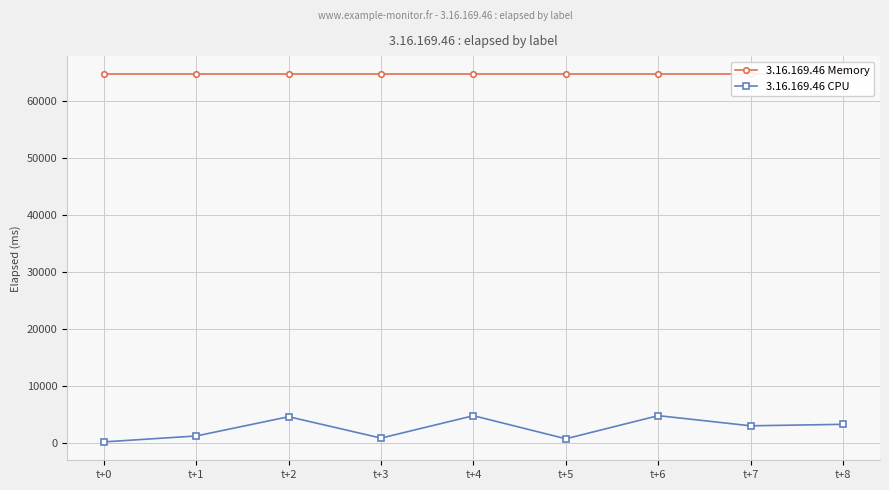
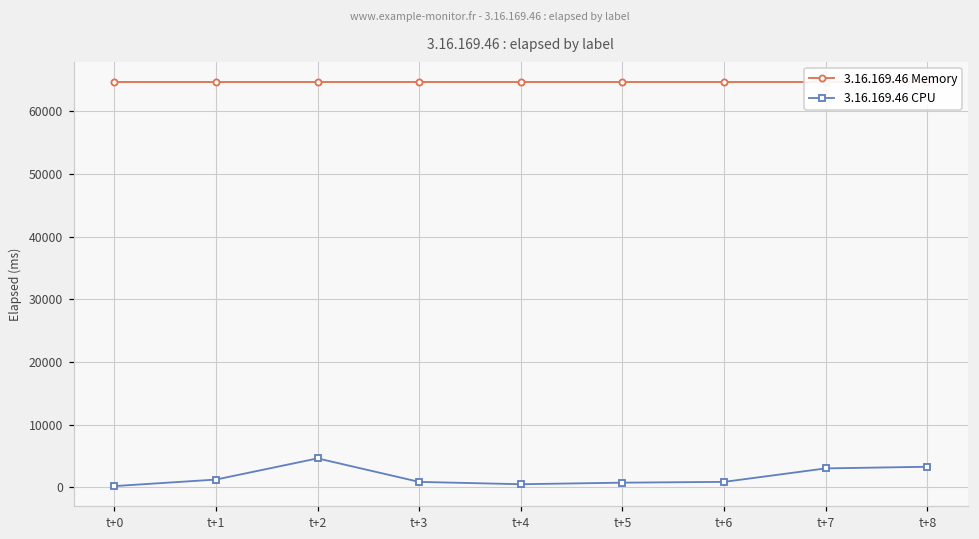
3.16.169.46 CPU, t+4: 5000 -> 1000
3.16.169.46 CPU, t+6: 5000 -> 1000
